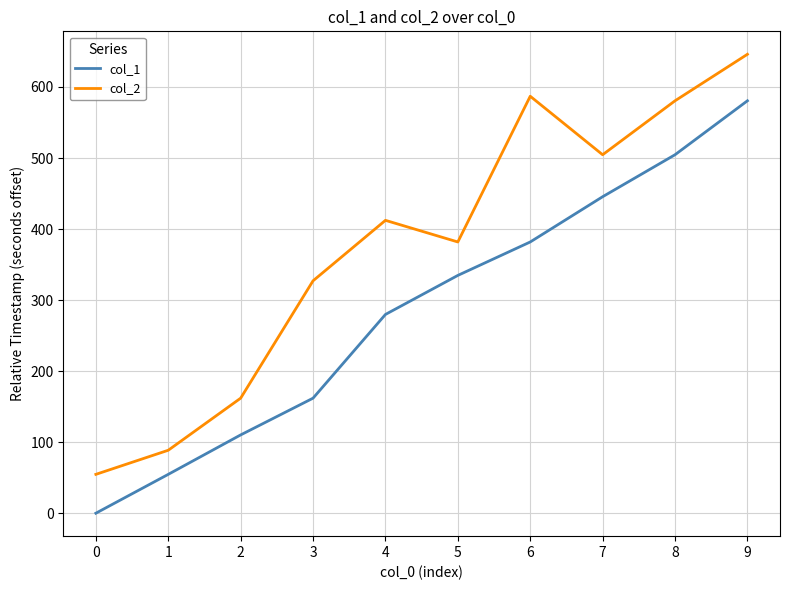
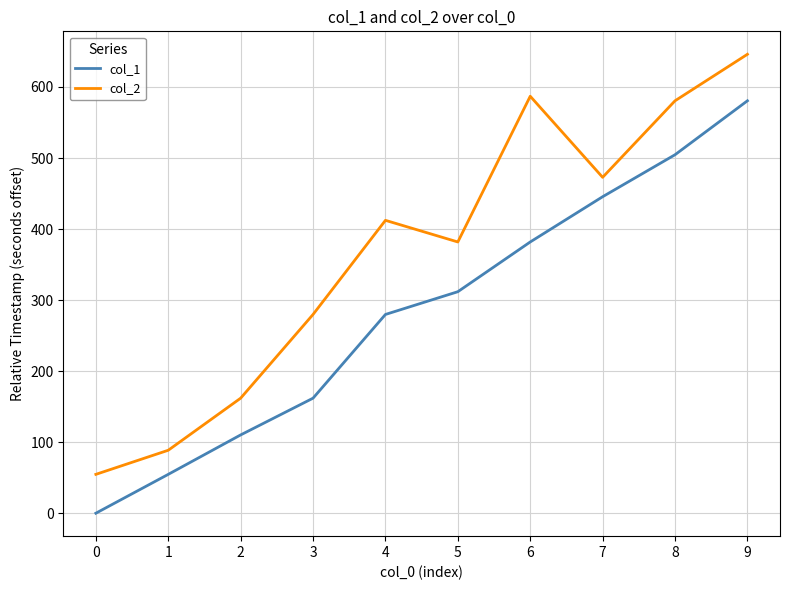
col_2, 3: 330 -> 280
col_1, 5: 330 -> 310
col_2, 7: 500 -> 470
